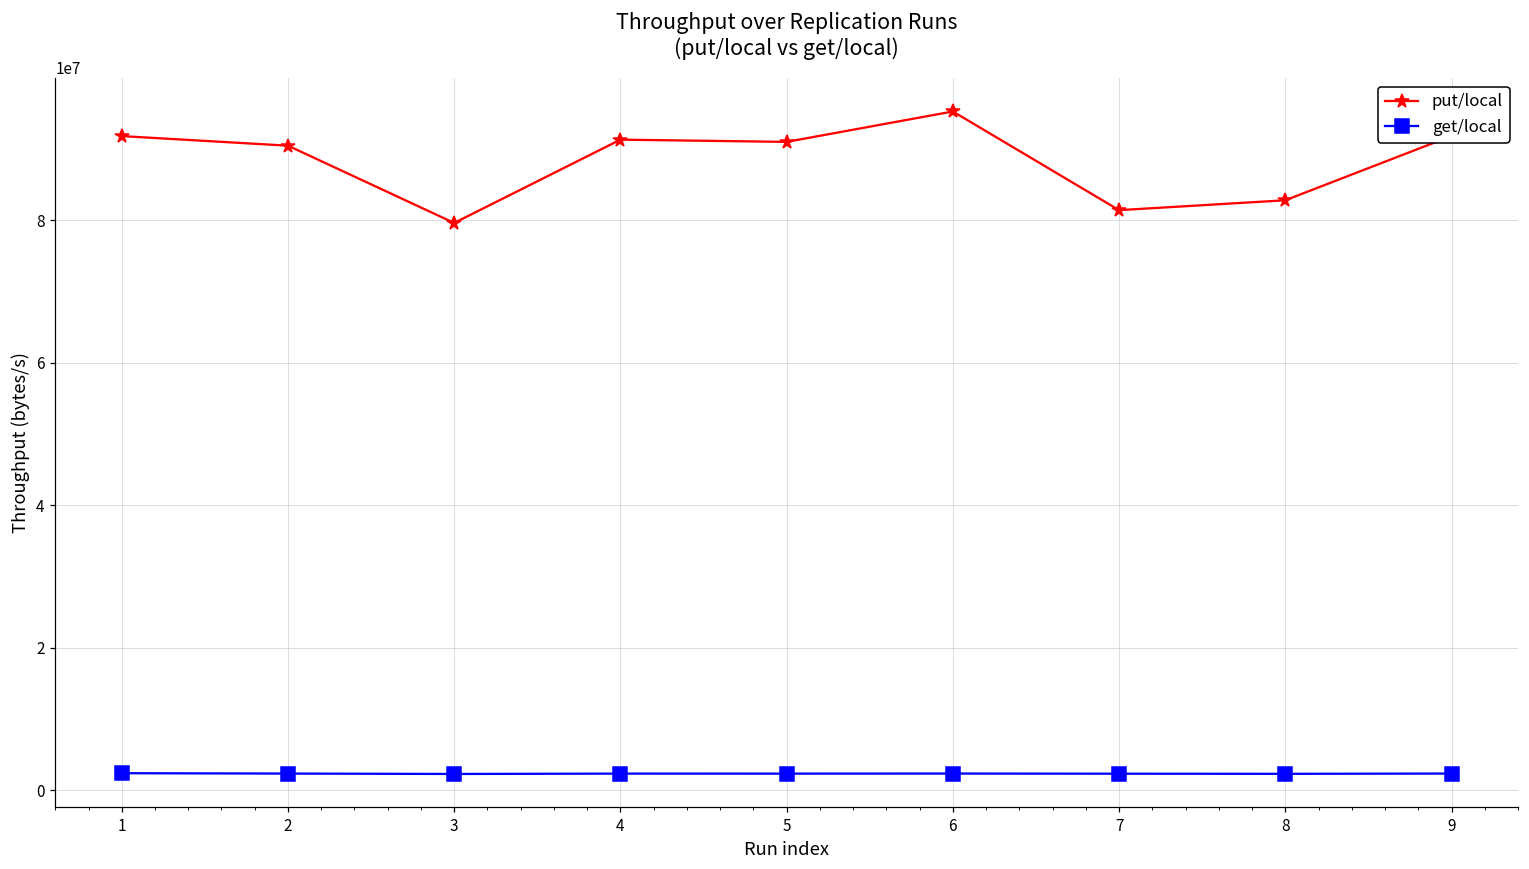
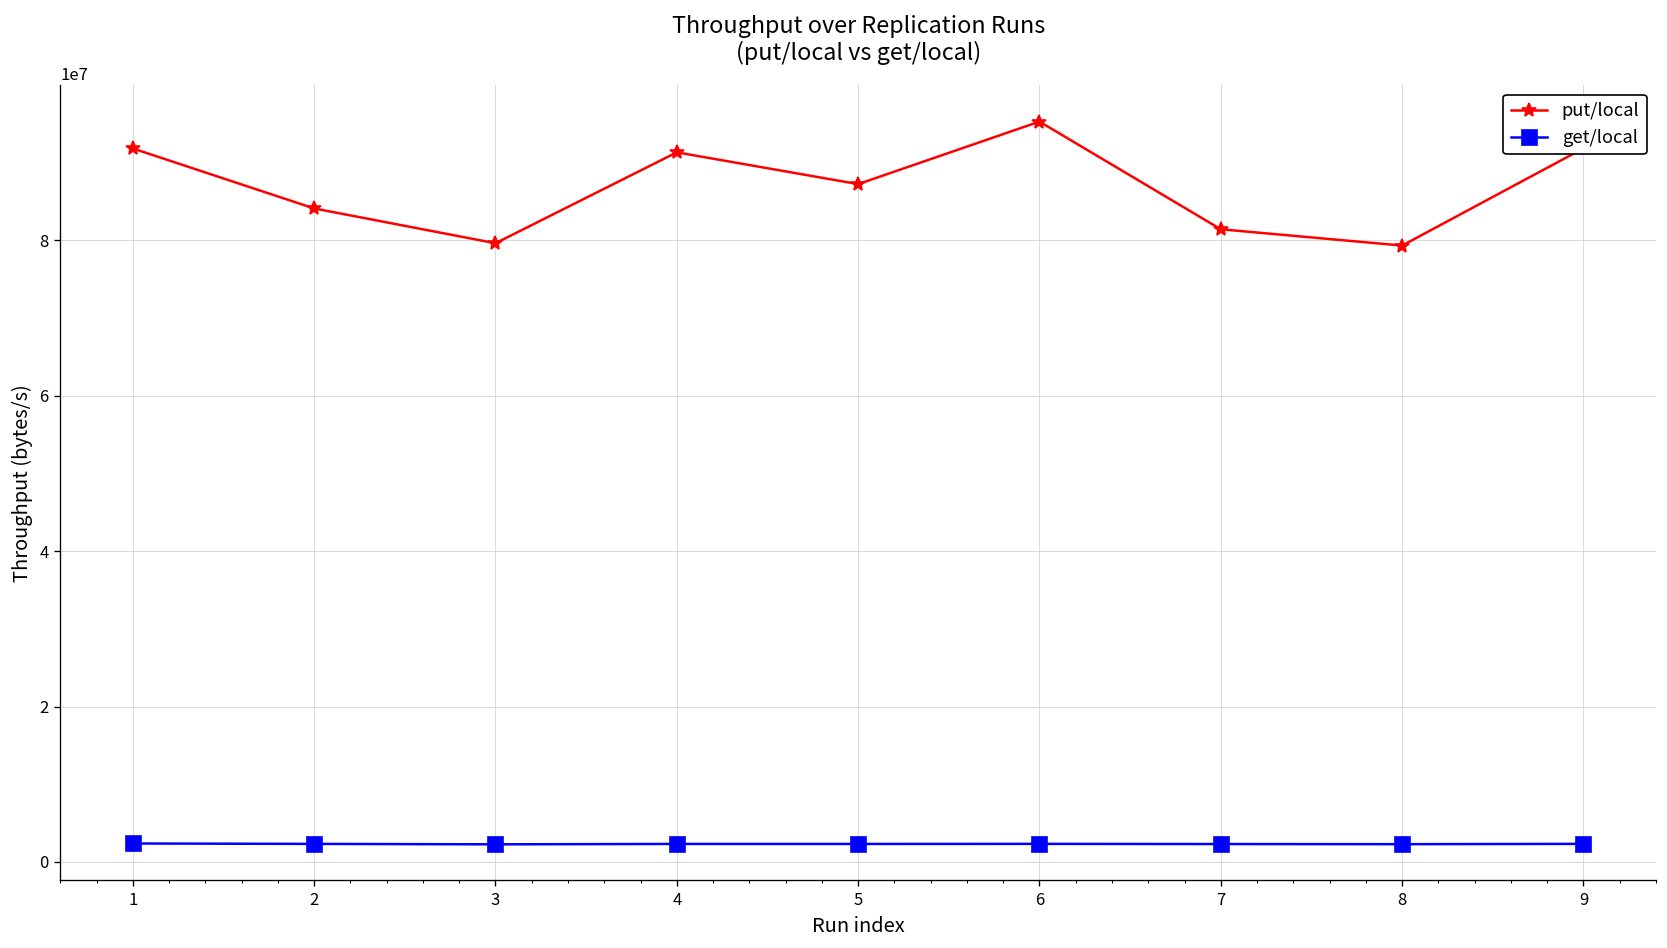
put/local, 2: 90000000 -> 84000000
put/local, 5: 91000000 -> 87000000
put/local, 8: 83000000 -> 79000000
